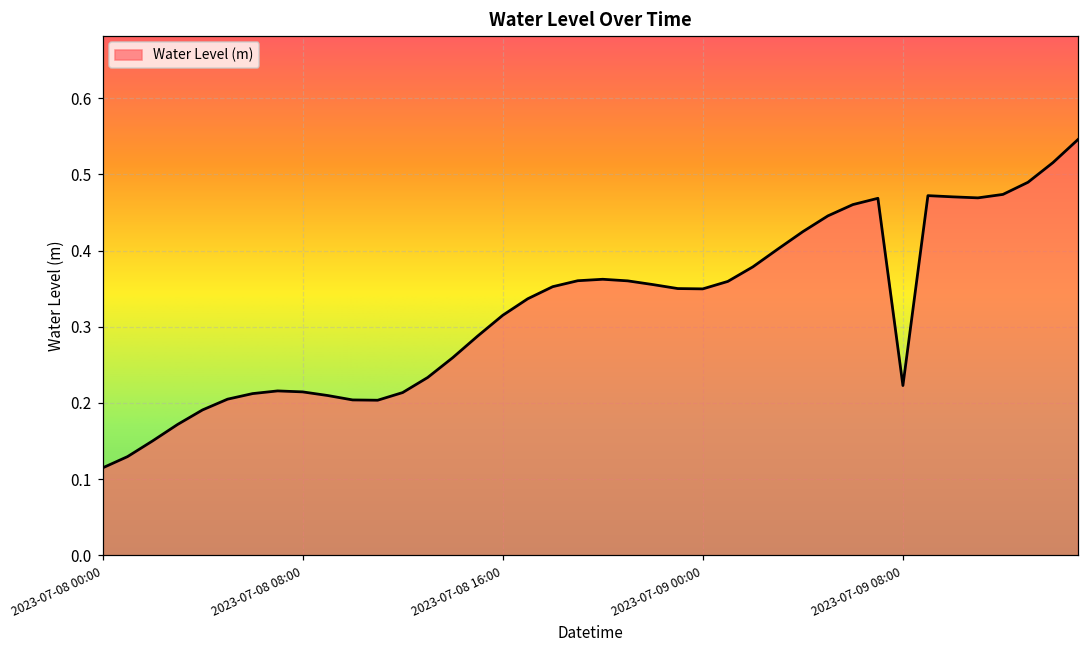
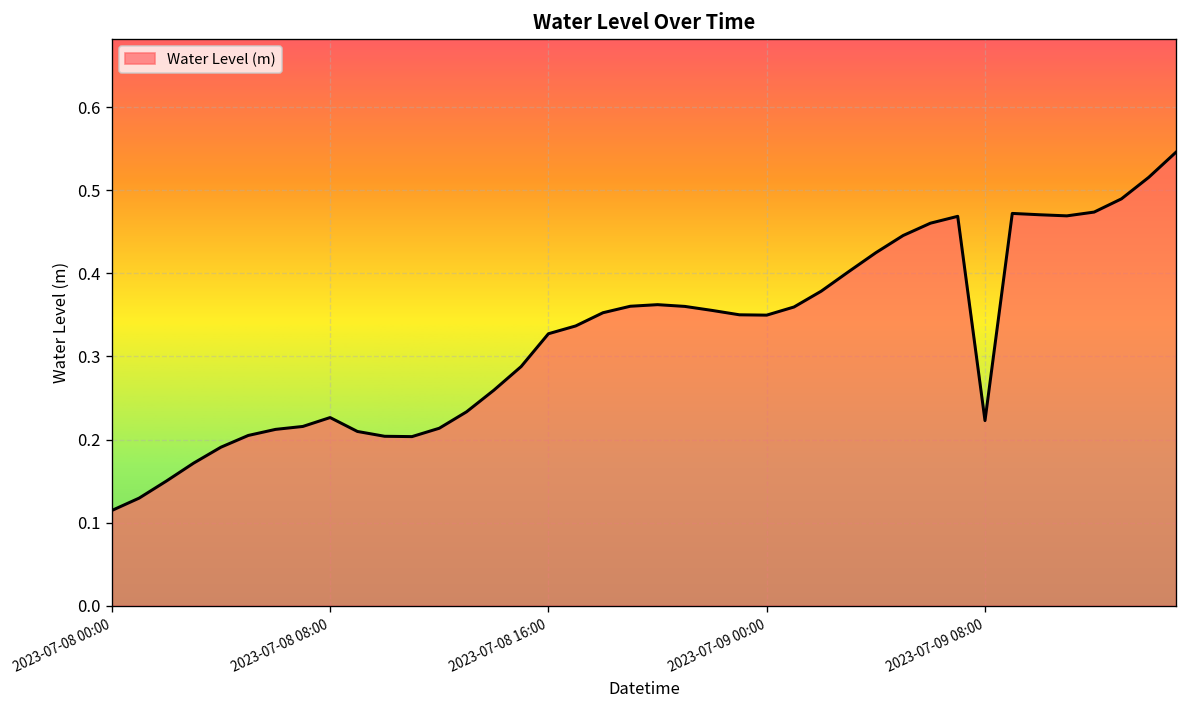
2023-07-08 08:00: 0.21 -> 0.23
2023-07-08 16:00: 0.32 -> 0.33
